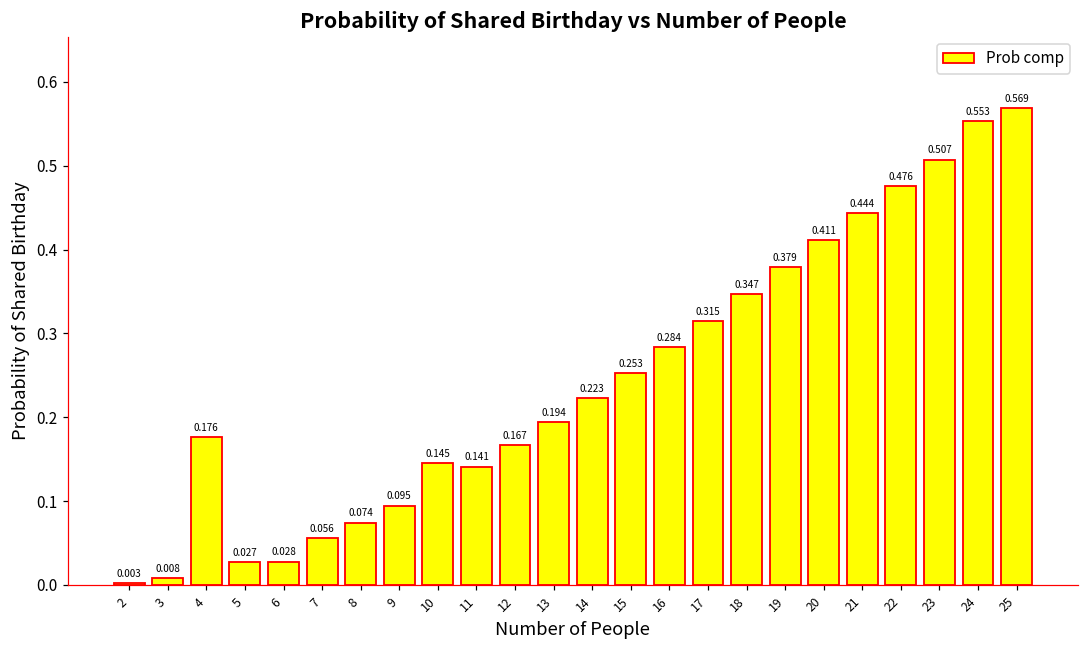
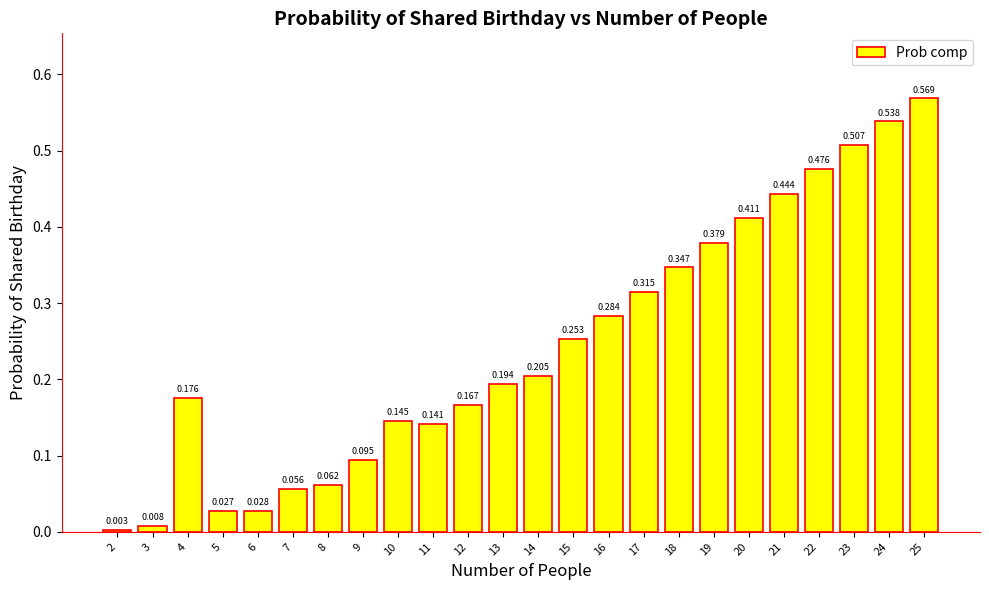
8: 0.074 -> 0.062
14: 0.223 -> 0.205
24: 0.553 -> 0.538
